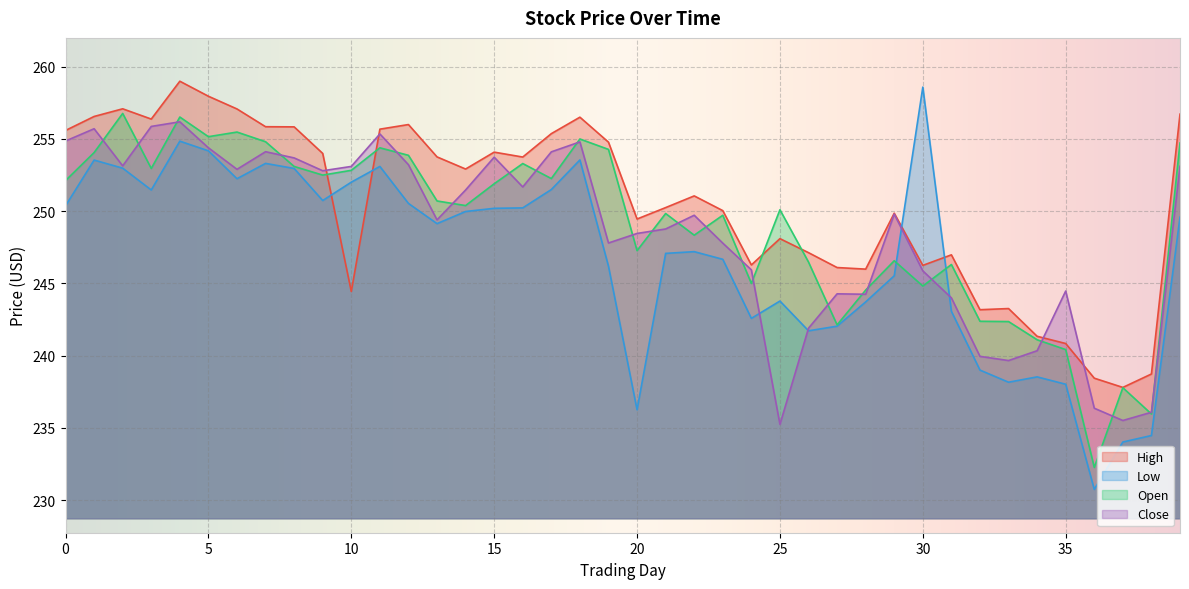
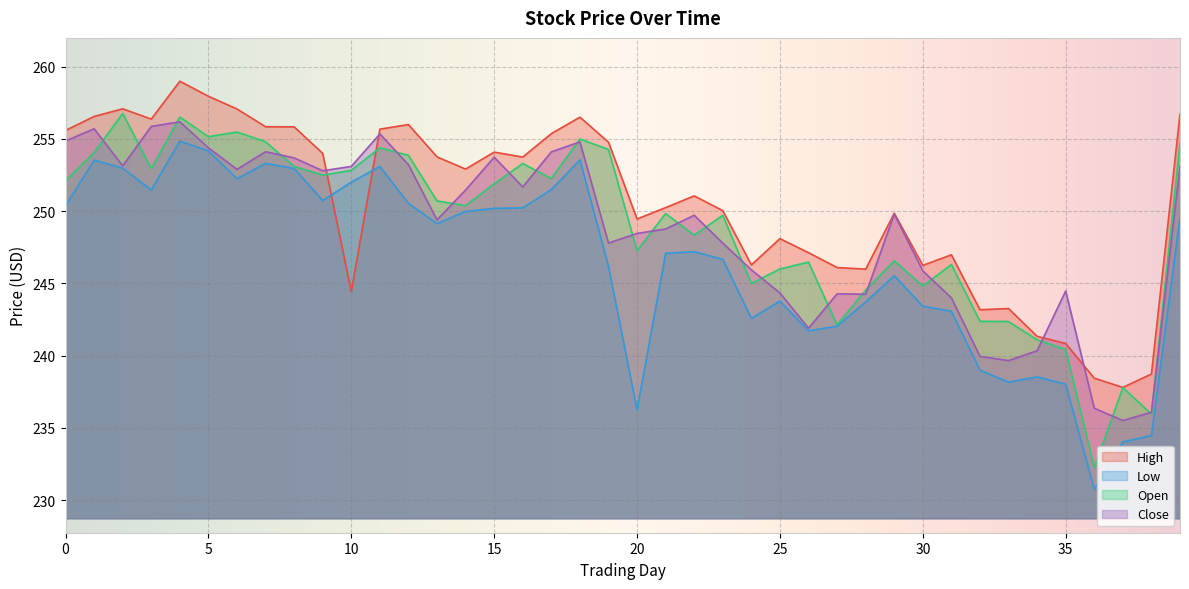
Open, 25: 250.1 -> 246.0
Close, 25: 235.2 -> 244.3
Low, 30: 258.6 -> 243.4
